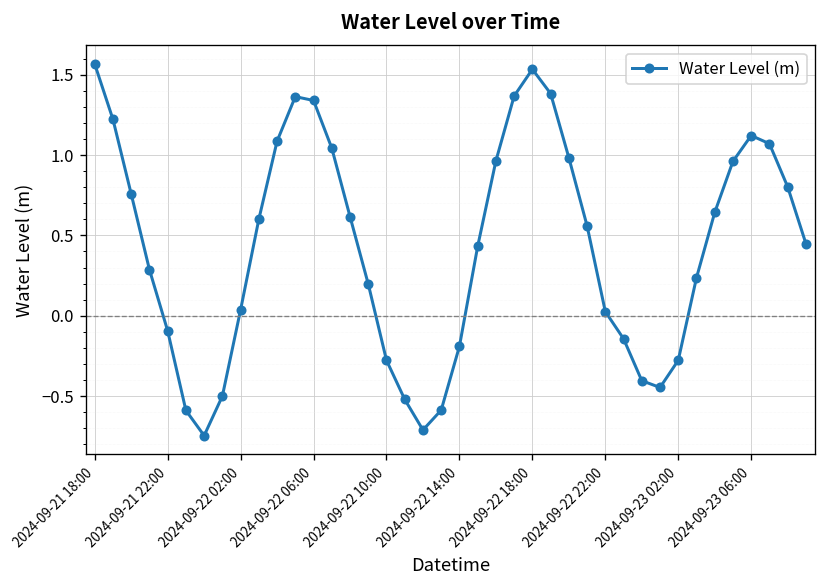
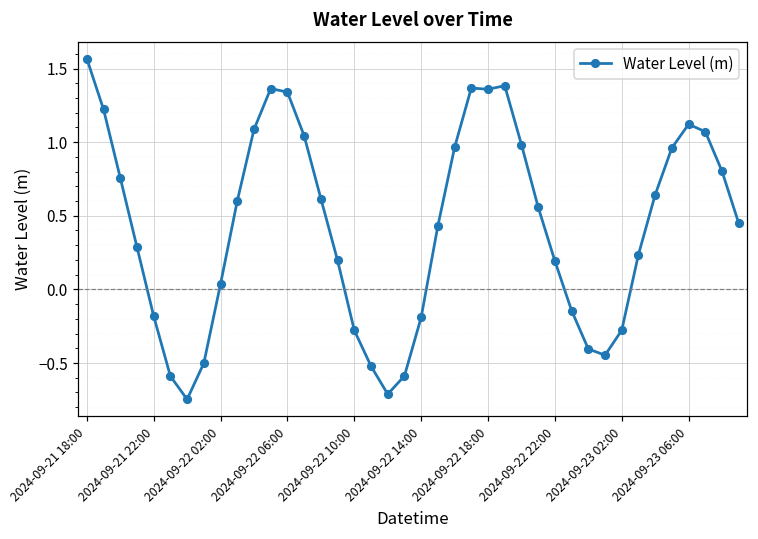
2024-09-21 22:00: -0.09 -> -0.18
2024-09-22 18:00: 1.53 -> 1.36
2024-09-22 22:00: 0.03 -> 0.19
